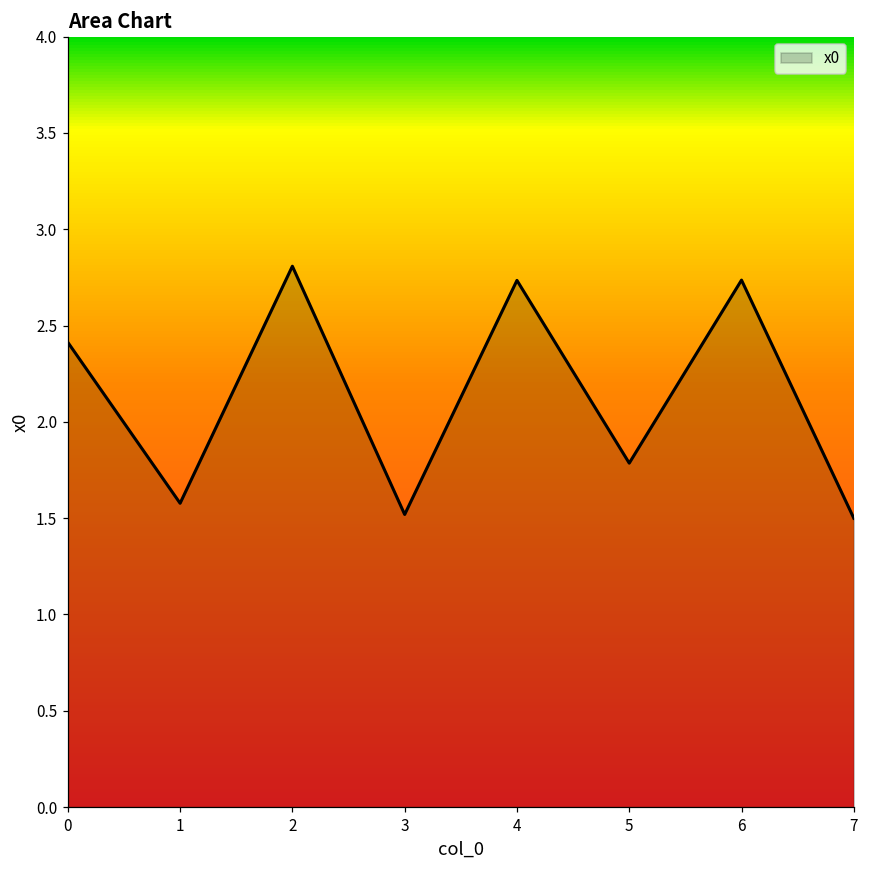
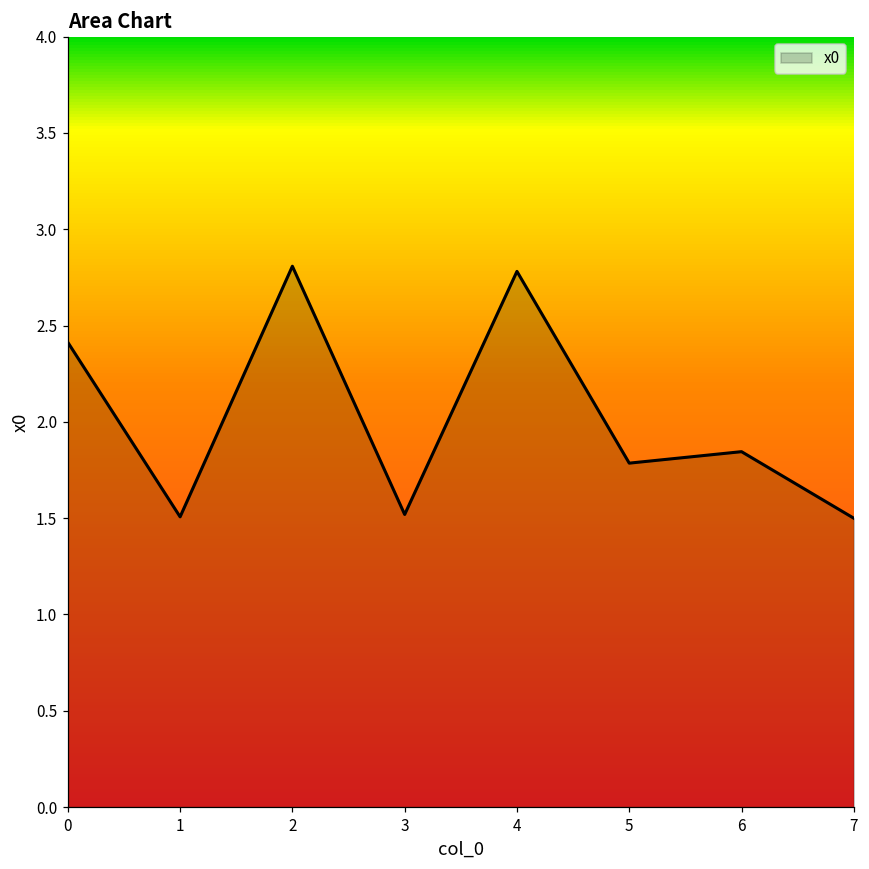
1: 1.58 -> 1.51
4: 2.73 -> 2.78
6: 2.74 -> 1.85
